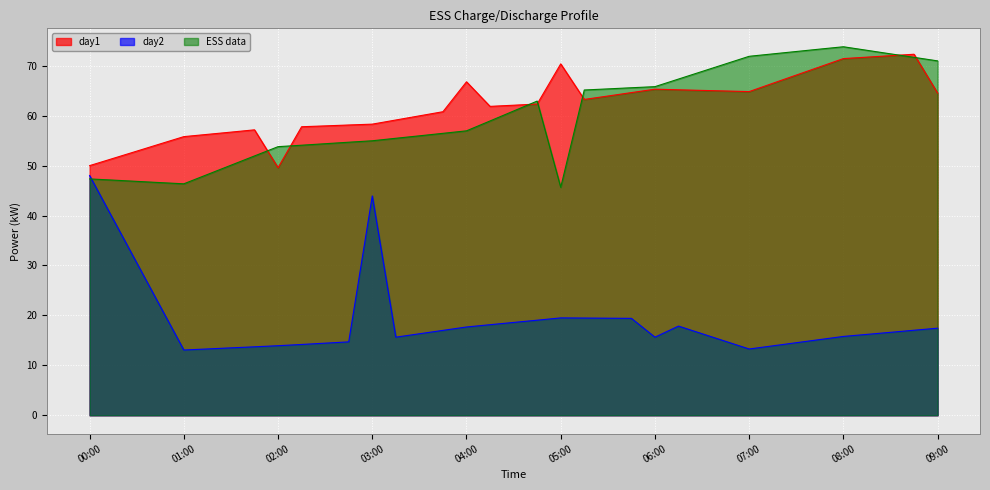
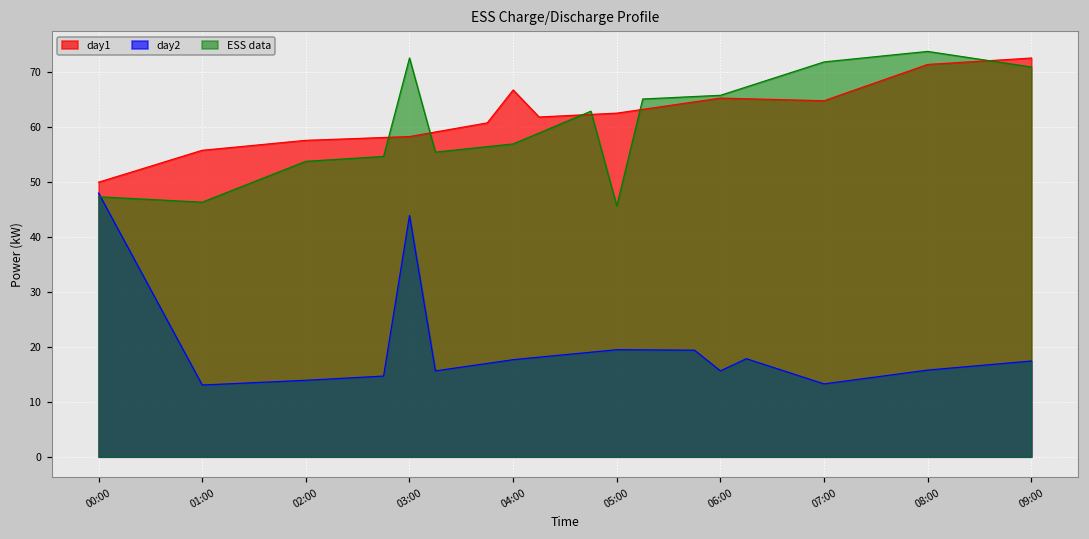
day1, 02:00: 50 -> 58
ESS data, 03:00: 55 -> 73
day1, 05:00: 70 -> 63
day1, 09:00: 65 -> 73
